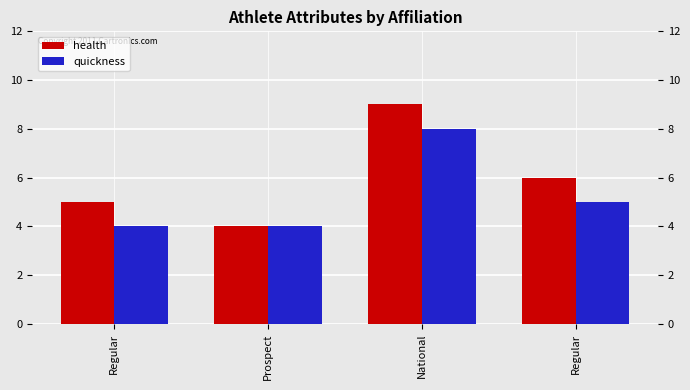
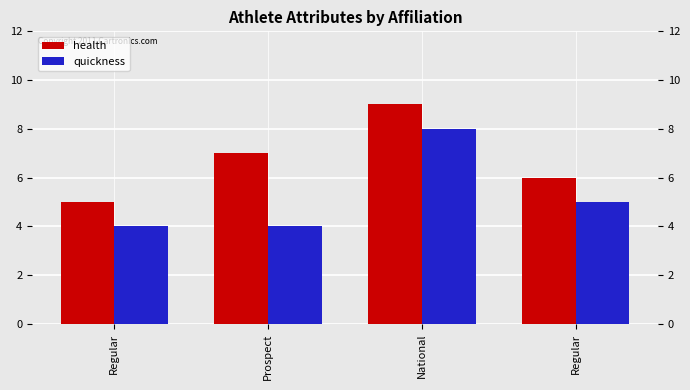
health, Prospect: 4 -> 7
